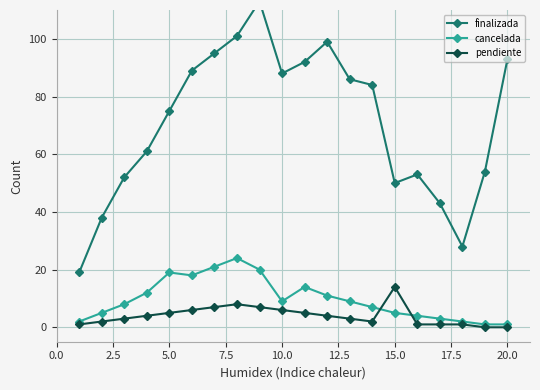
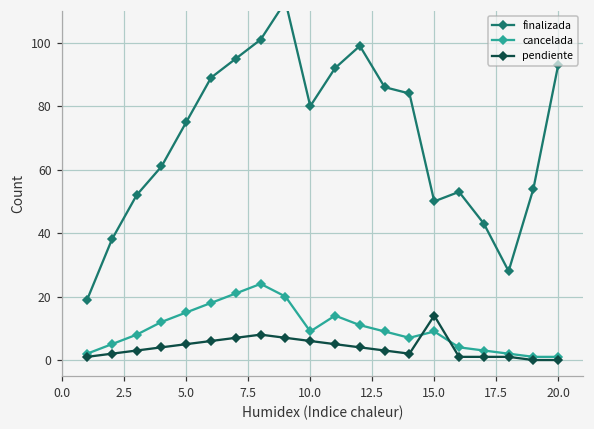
cancelada, 5.0: 19 -> 15
finalizada, 10.0: 88 -> 80
cancelada, 15.0: 5 -> 9
